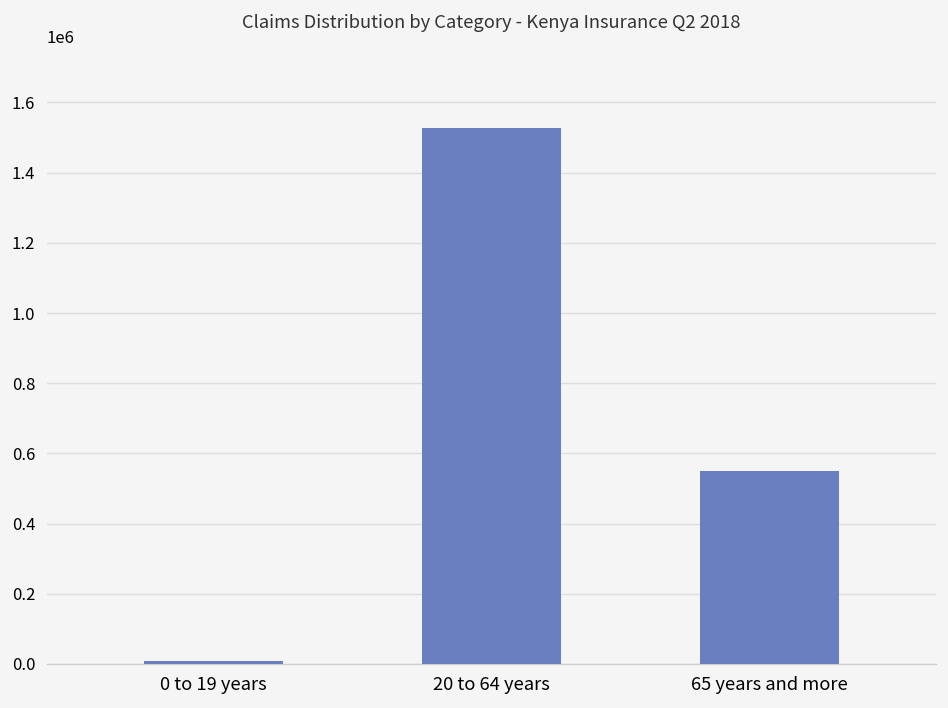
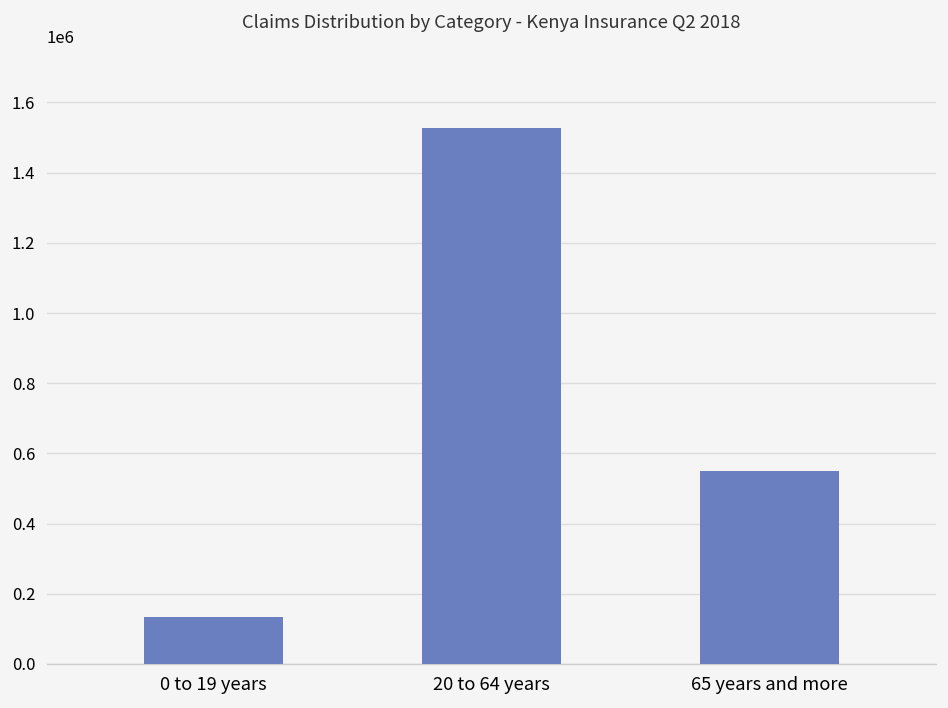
0 to 19 years: 10000 -> 130000
